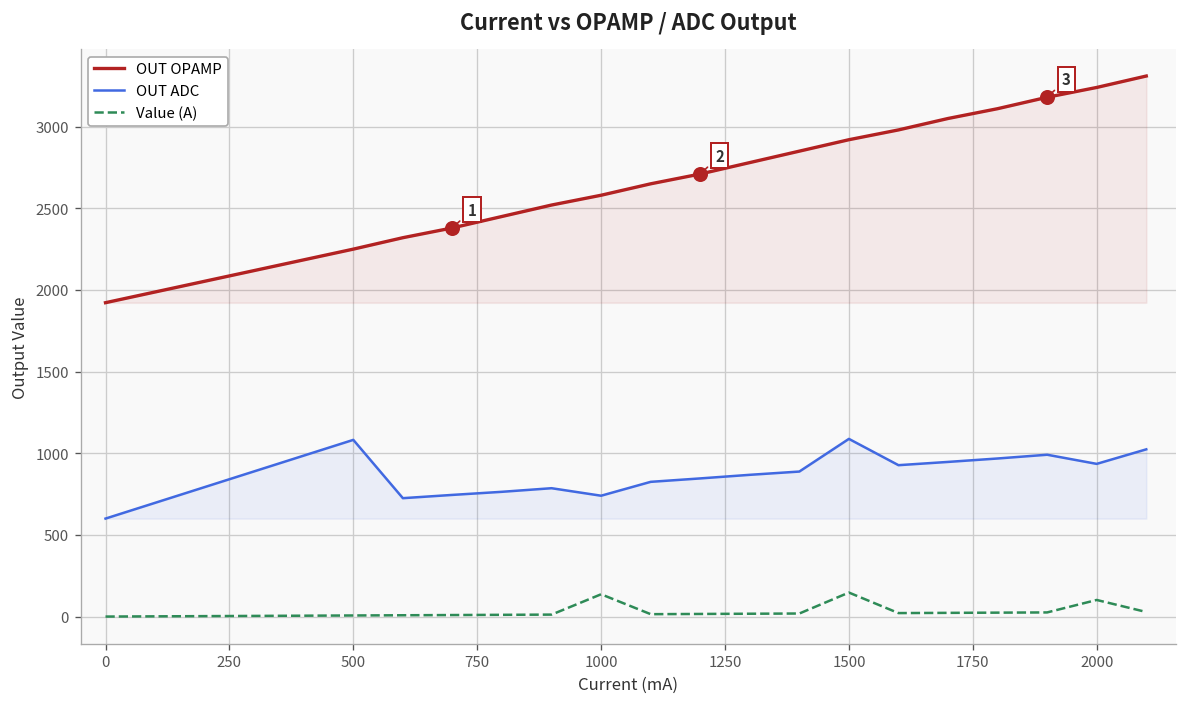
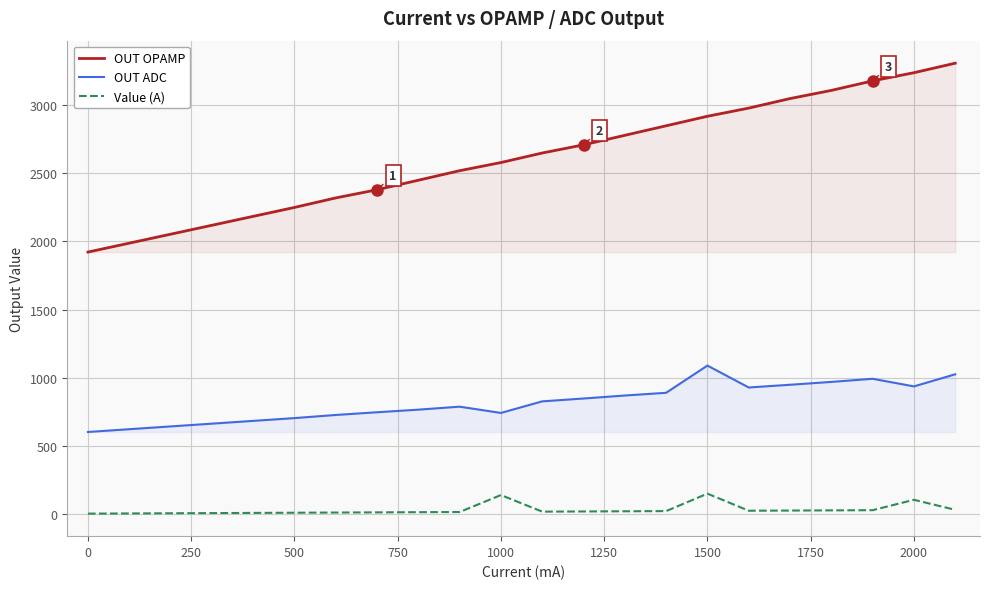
OUT ADC, 500: 1080 -> 700
